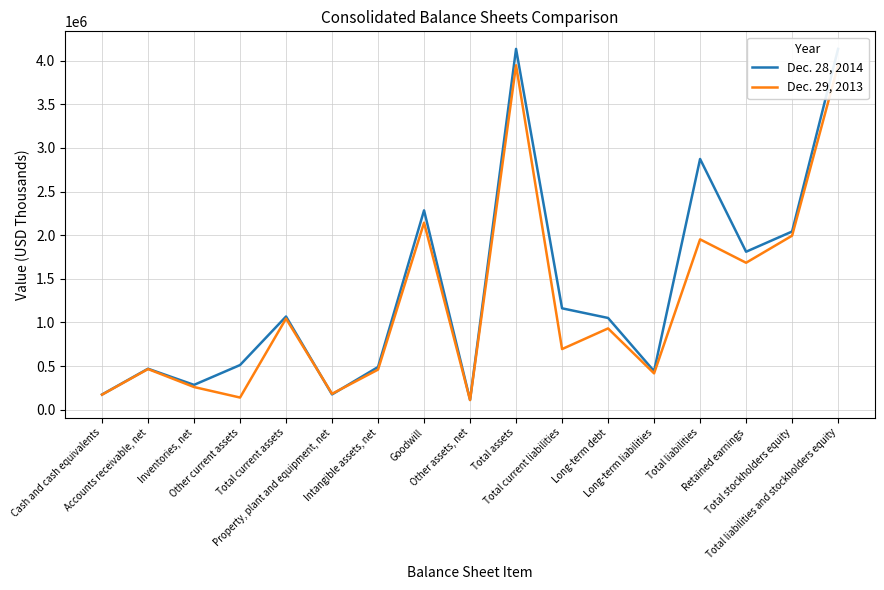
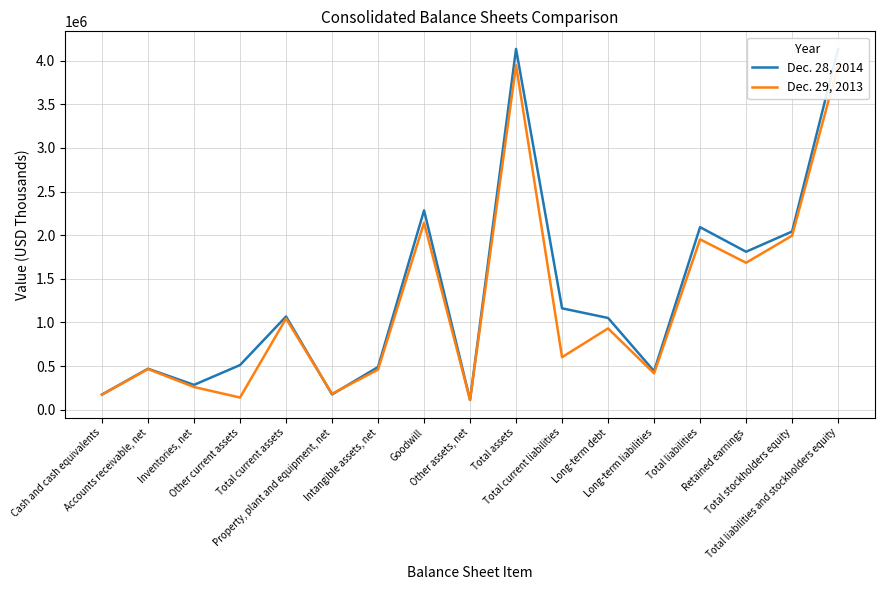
Dec. 29, 2013, Total current liabilities: 700000 -> 600000
Dec. 28, 2014, Total liabilities: 2900000 -> 2100000
